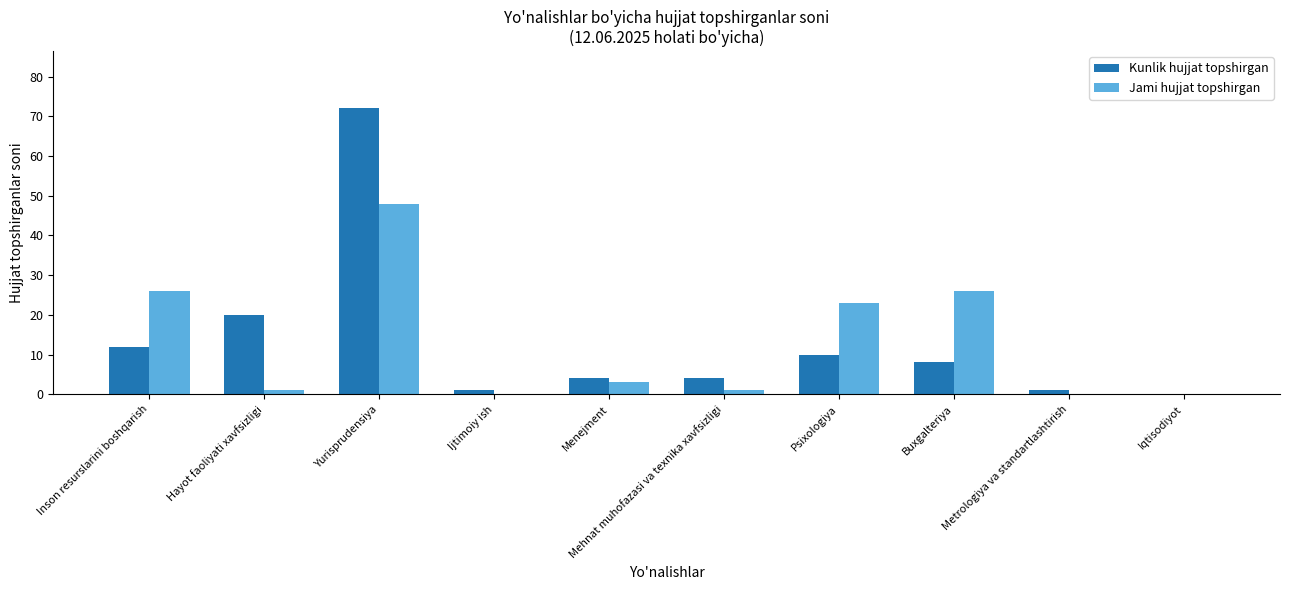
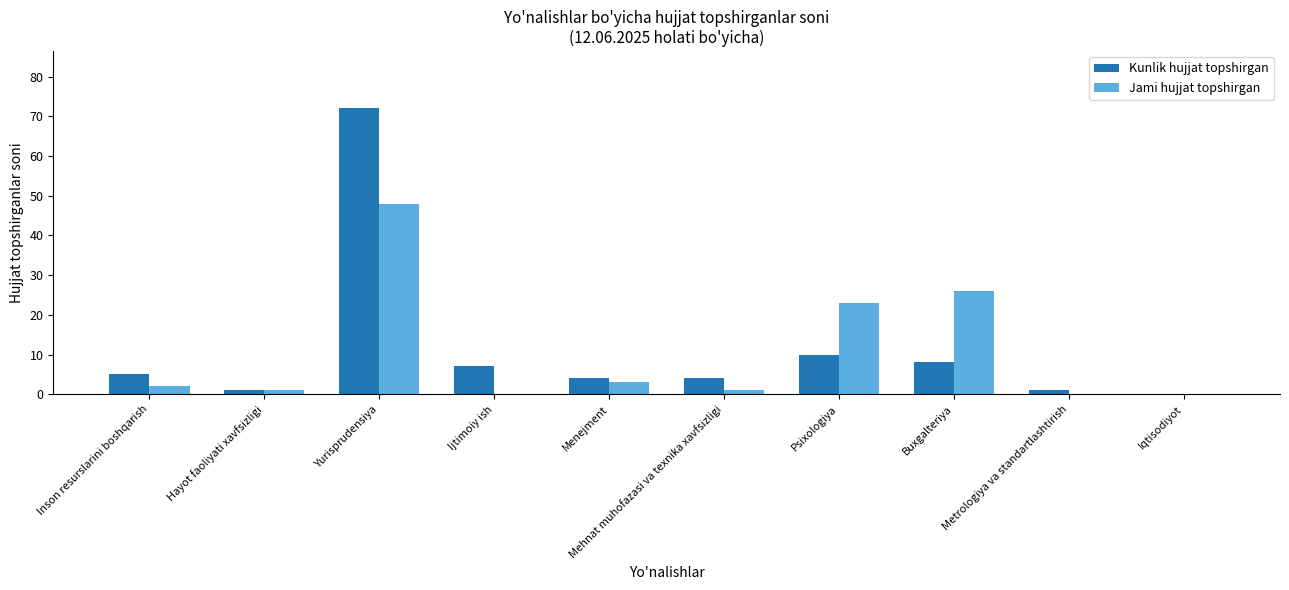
Kunlik hujjat topshirgan, Inson resurslarini boshqarish: 12 -> 5
Jami hujjat topshirgan, Inson resurslarini boshqarish: 26 -> 2
Kunlik hujjat topshirgan, Hayot faoliyati xavfsizligi: 20 -> 1
Kunlik hujjat topshirgan, Ijtimoiy ish: 1 -> 7
